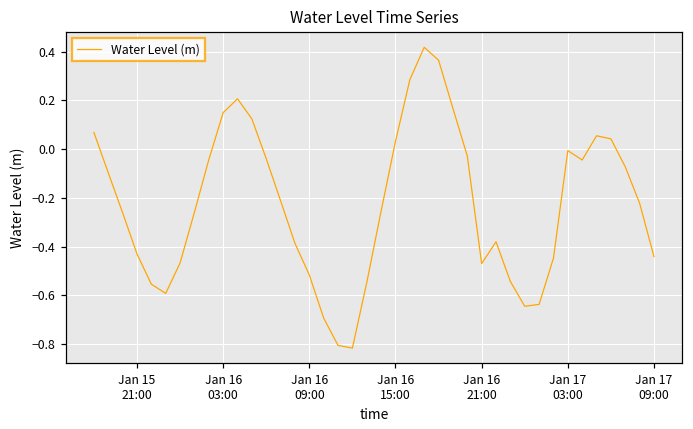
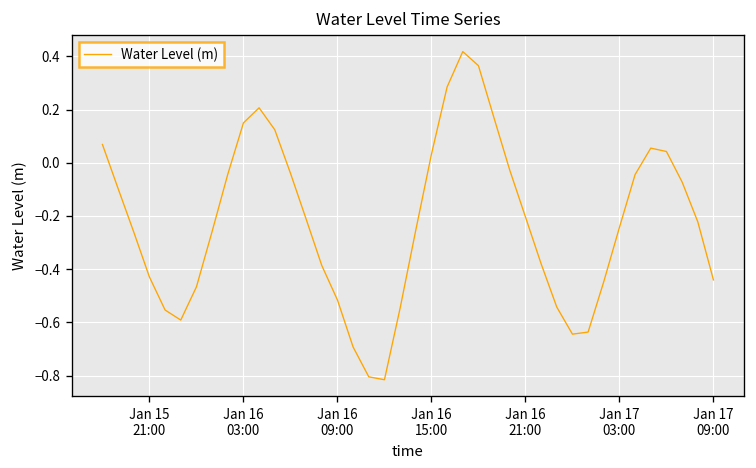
Jan 16 21:00: -0.47 -> -0.20
Jan 17 03:00: -0.01 -> -0.24
